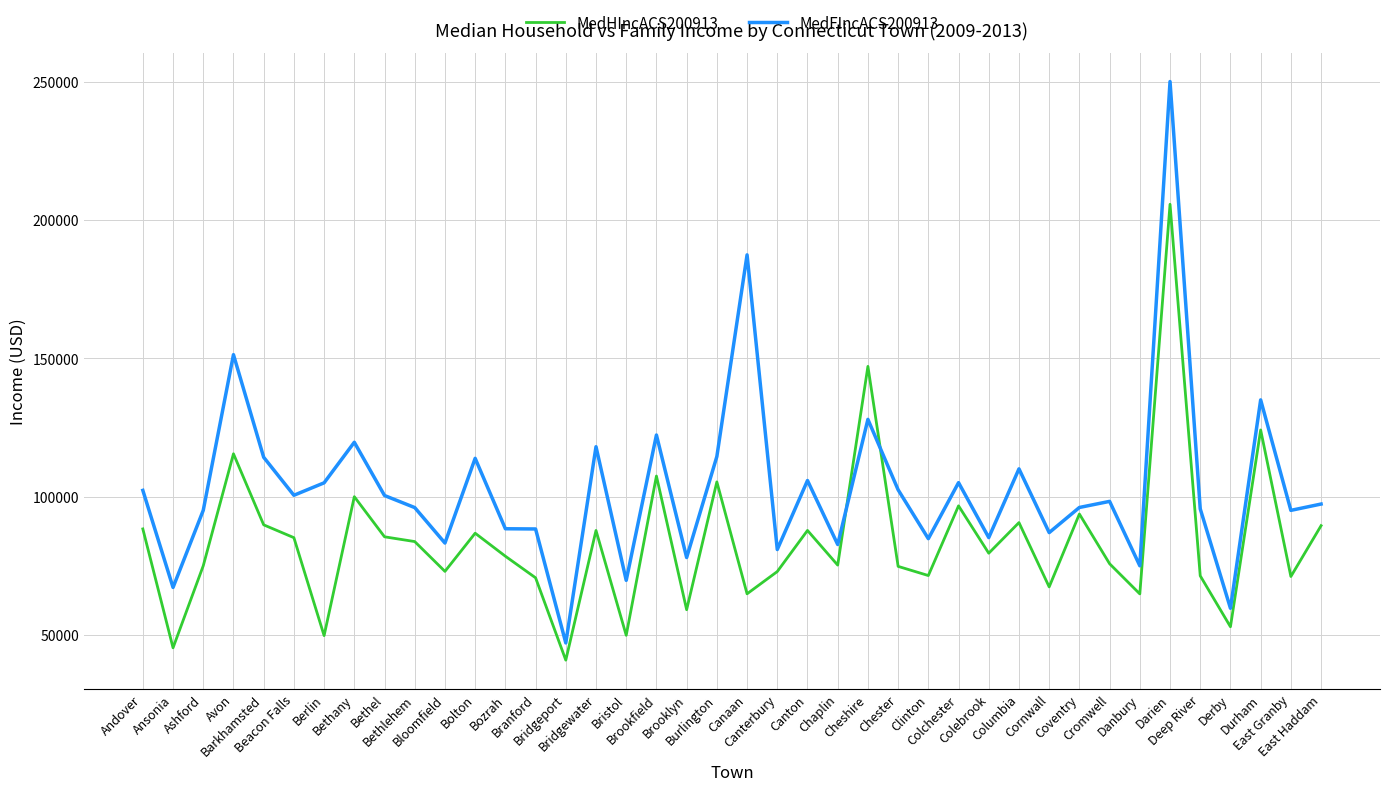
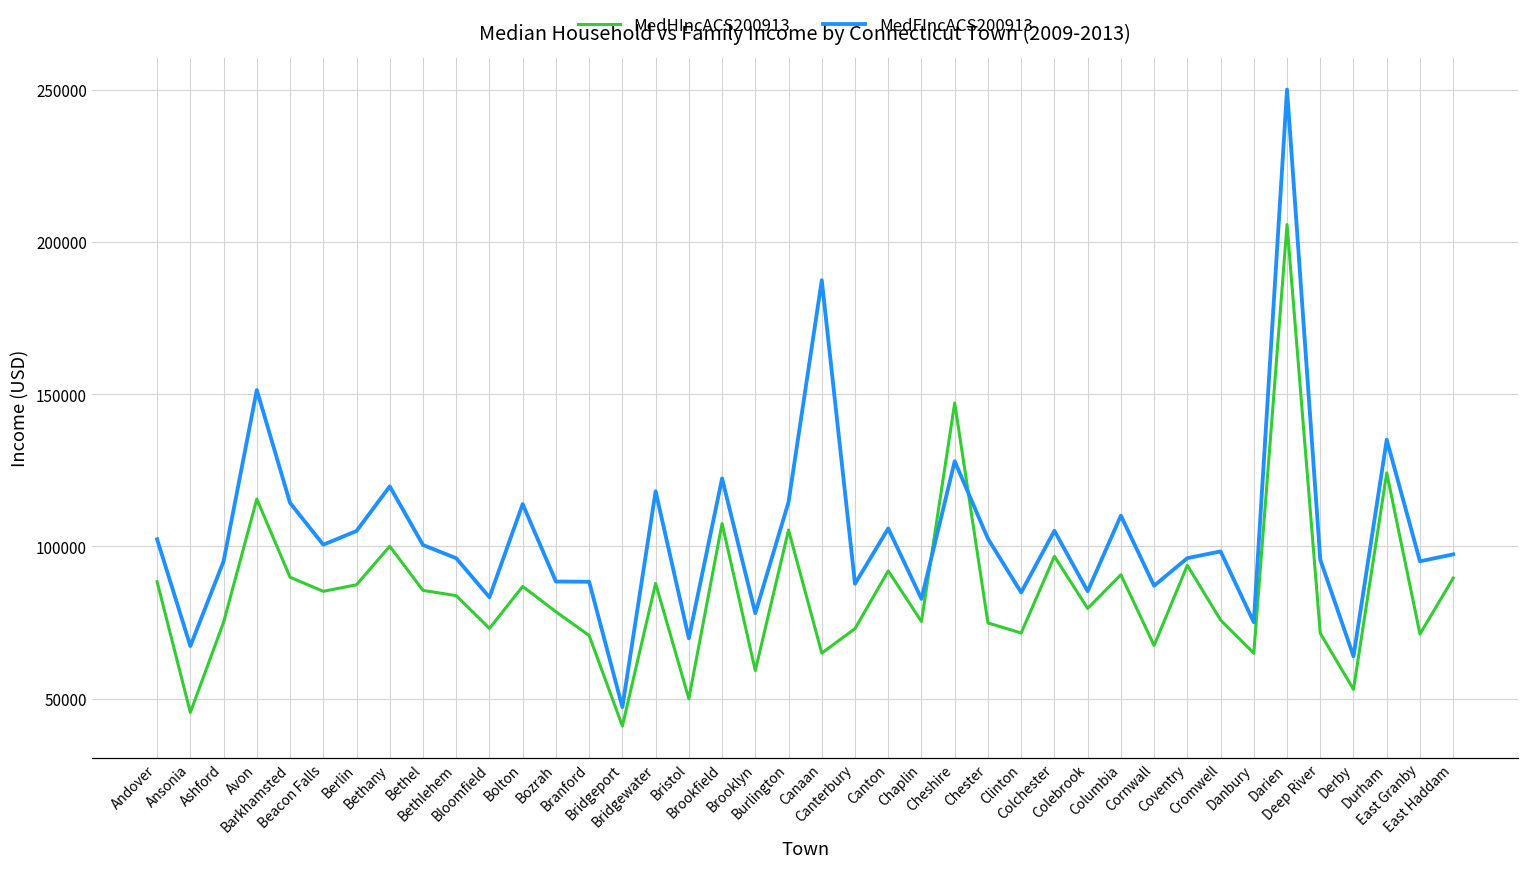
MedHIncACS200913, Berlin: 50000 -> 87000
MedFIncACS200913, Canterbury: 81000 -> 88000
MedHIncACS200913, Canton: 88000 -> 92000
MedFIncACS200913, Derby: 60000 -> 64000
